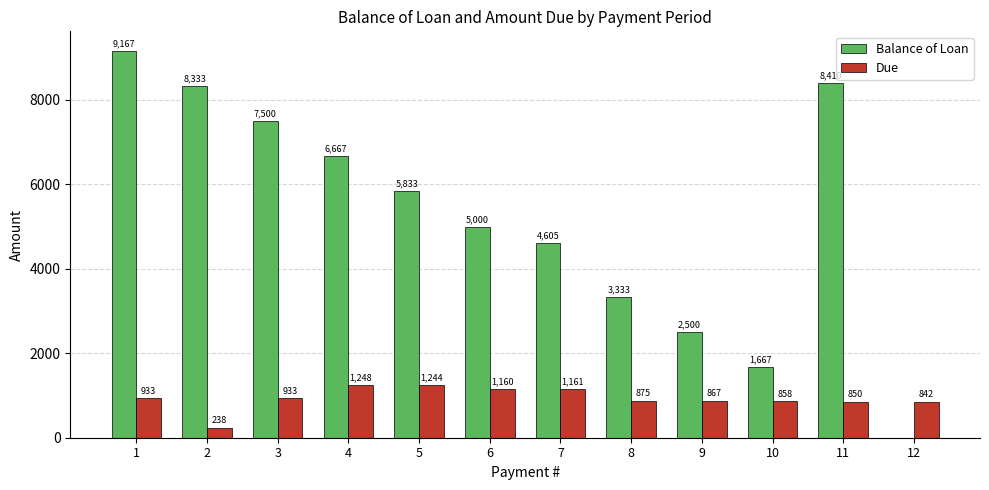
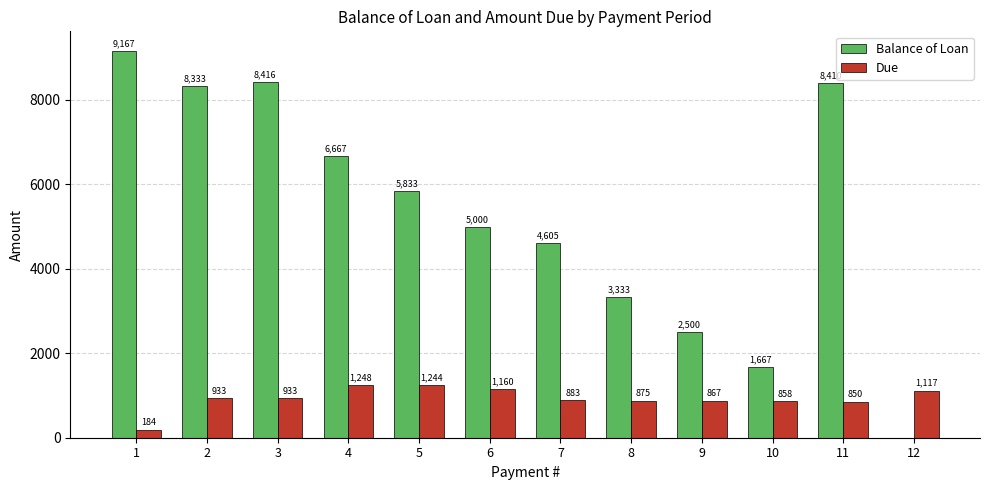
Due, 1: 933 -> 184
Due, 2: 238 -> 933
Balance of Loan, 3: 7,500 -> 8,416
Due, 7: 1,161 -> 883
Due, 12: 842 -> 1,117
